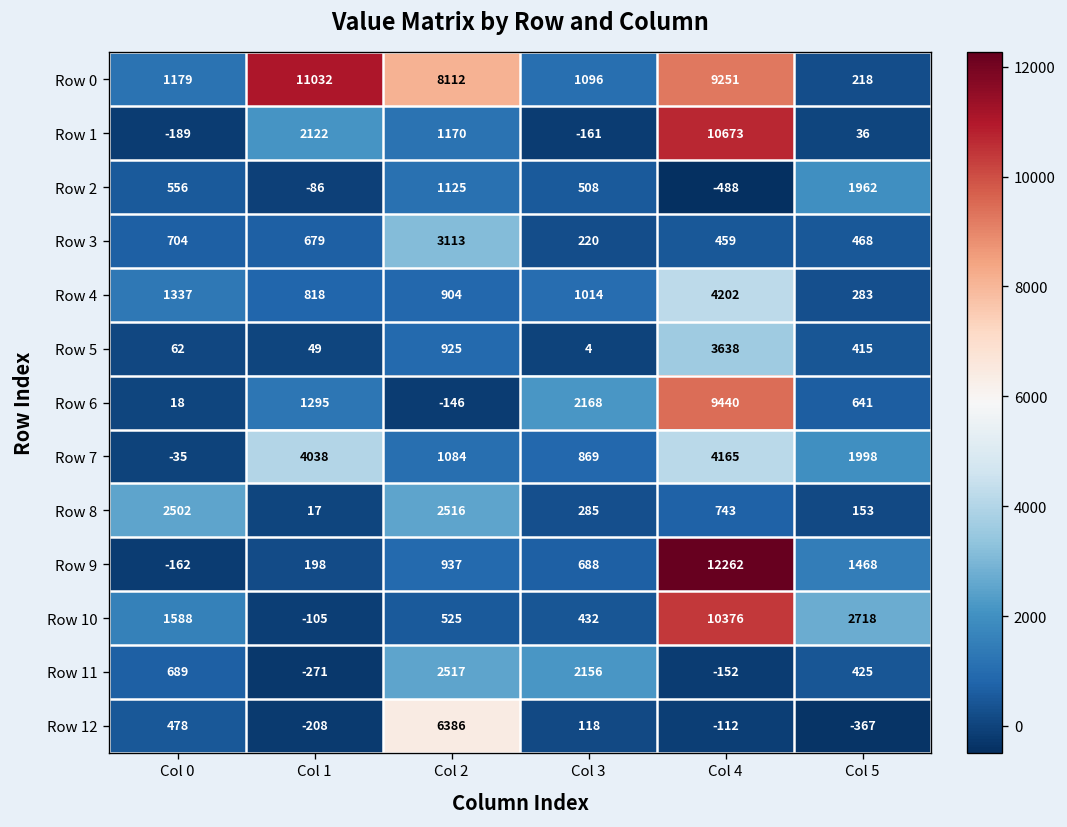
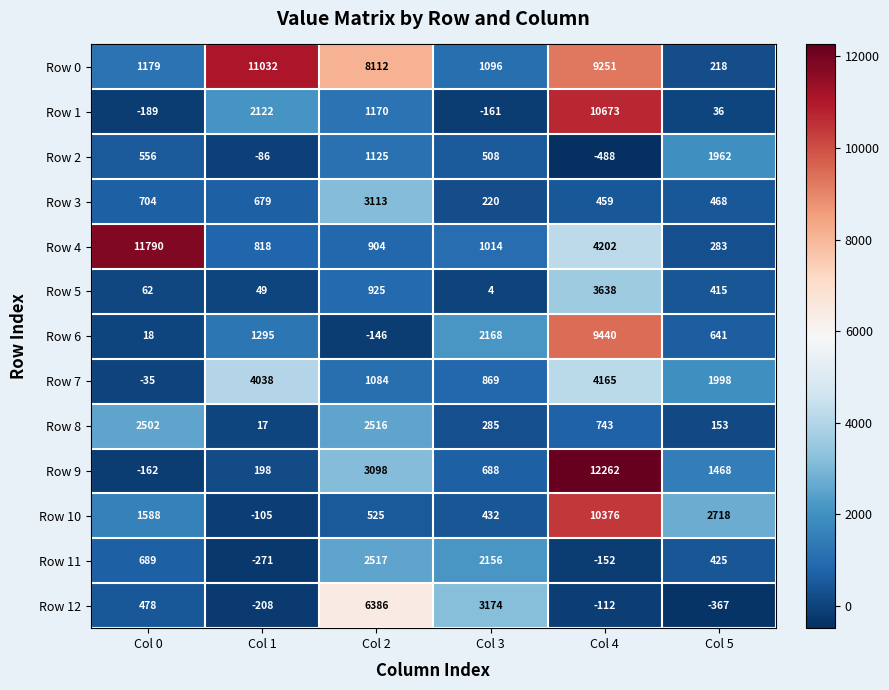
Row 4, Col 0: 1337 -> 11790
Row 9, Col 2: 937 -> 3098
Row 12, Col 3: 118 -> 3174
